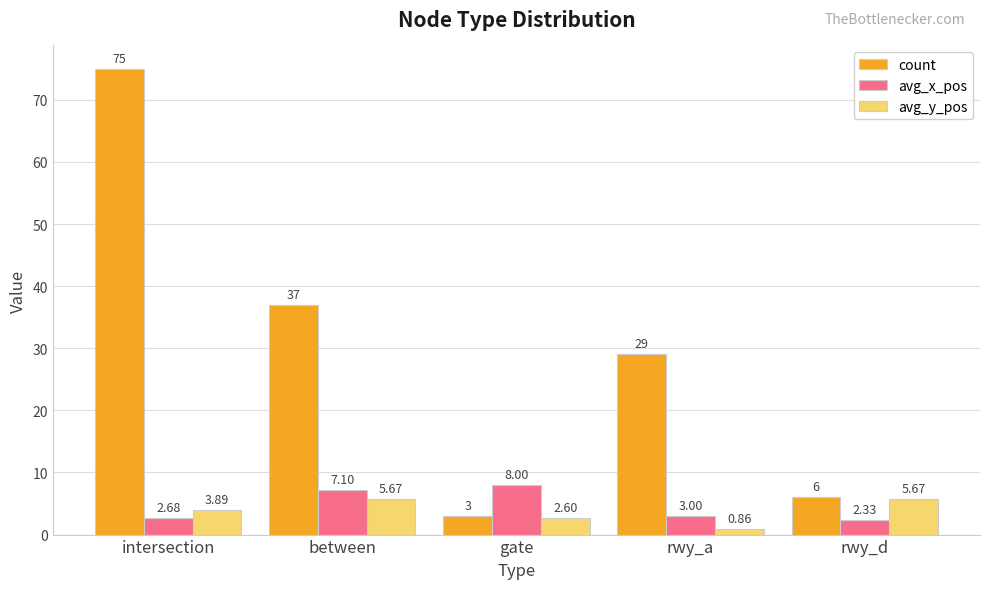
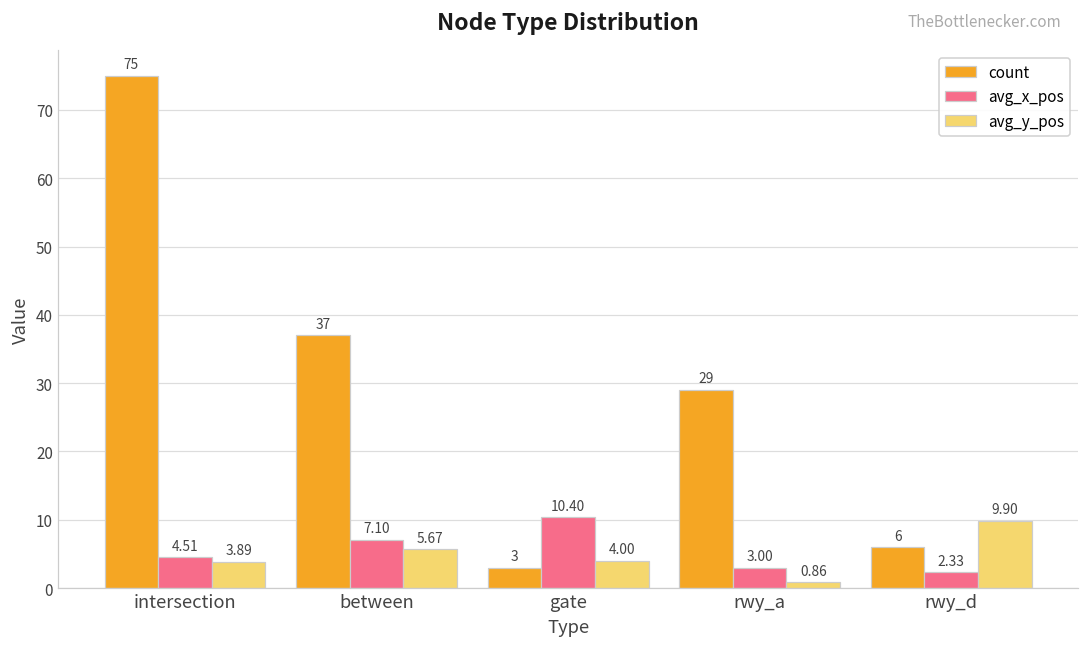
avg_x_pos, intersection: 2.68 -> 4.51
avg_x_pos, gate: 8.00 -> 10.40
avg_y_pos, gate: 2.60 -> 4.00
avg_y_pos, rwy_d: 5.67 -> 9.90
